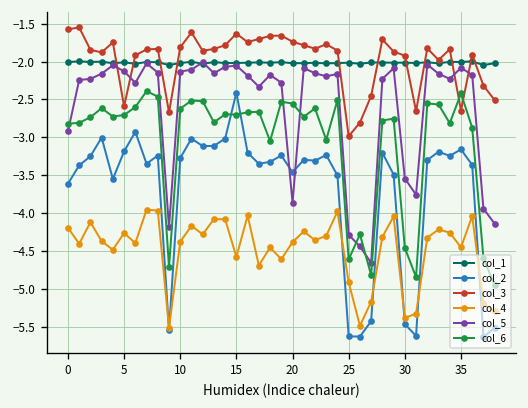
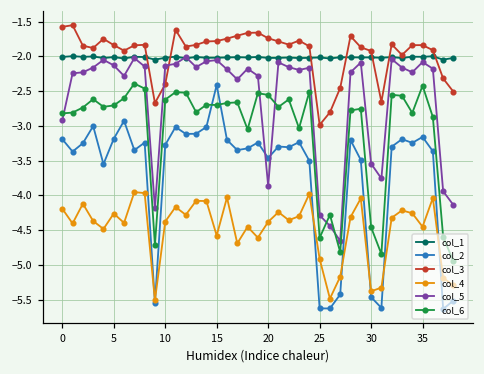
col_2, 0: -3.6 -> -3.2
col_3, 5: -2.6 -> -1.8
col_3, 10: -1.8 -> -2.4
col_3, 15: -1.6 -> -1.8
col_3, 35: -2.6 -> -1.8
